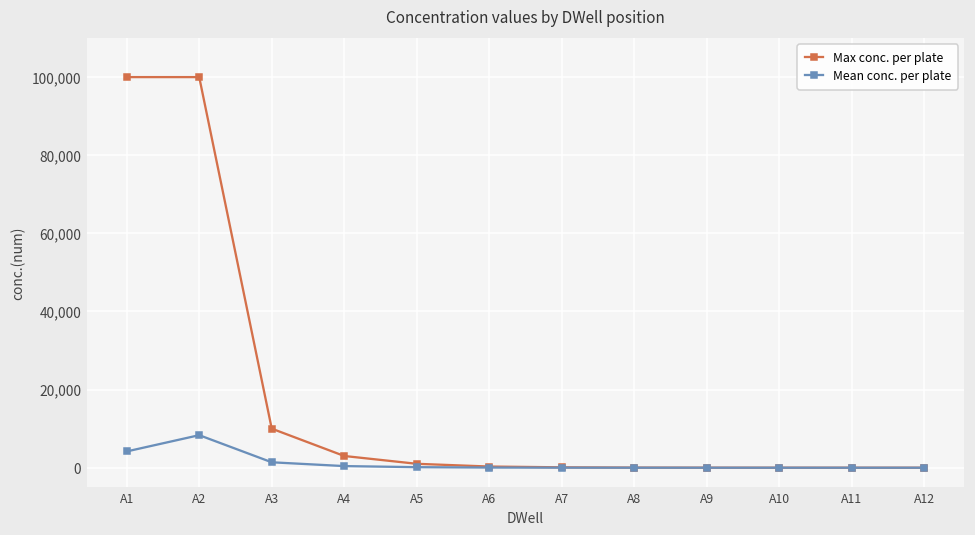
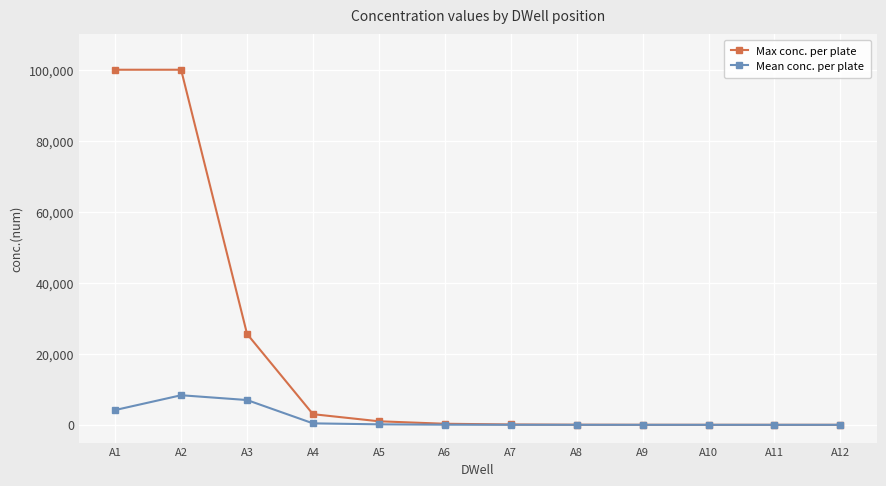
Max conc. per plate, A3: 10,000 -> 26,000
Mean conc. per plate, A3: 1,000 -> 7,000
